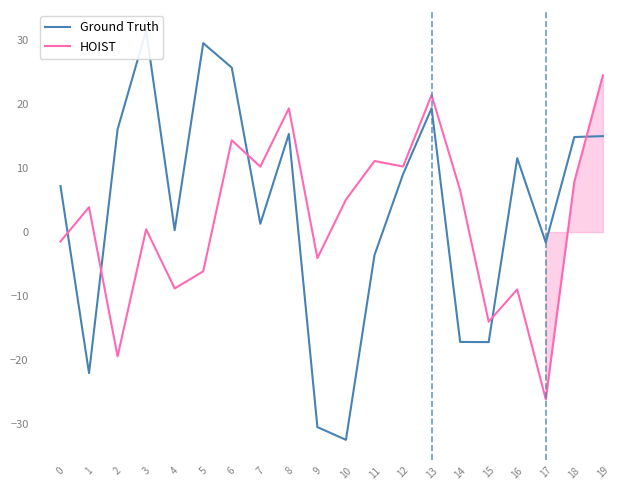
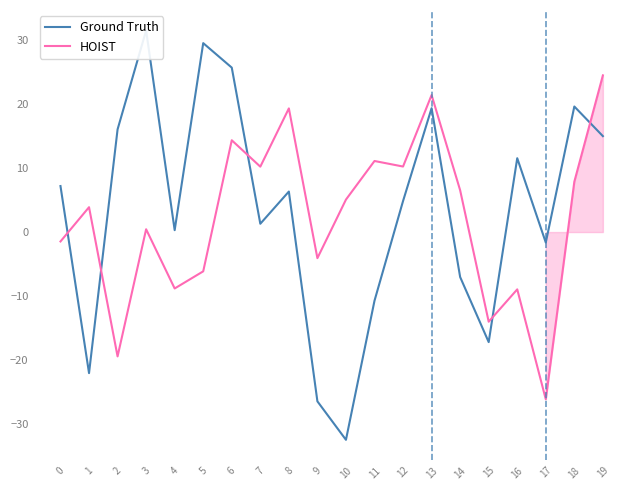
Ground Truth, 8: 15 -> 6
Ground Truth, 9: -30 -> -26
Ground Truth, 11: -4 -> -11
Ground Truth, 12: 9 -> 5
Ground Truth, 14: -17 -> -7
Ground Truth, 18: 15 -> 20
